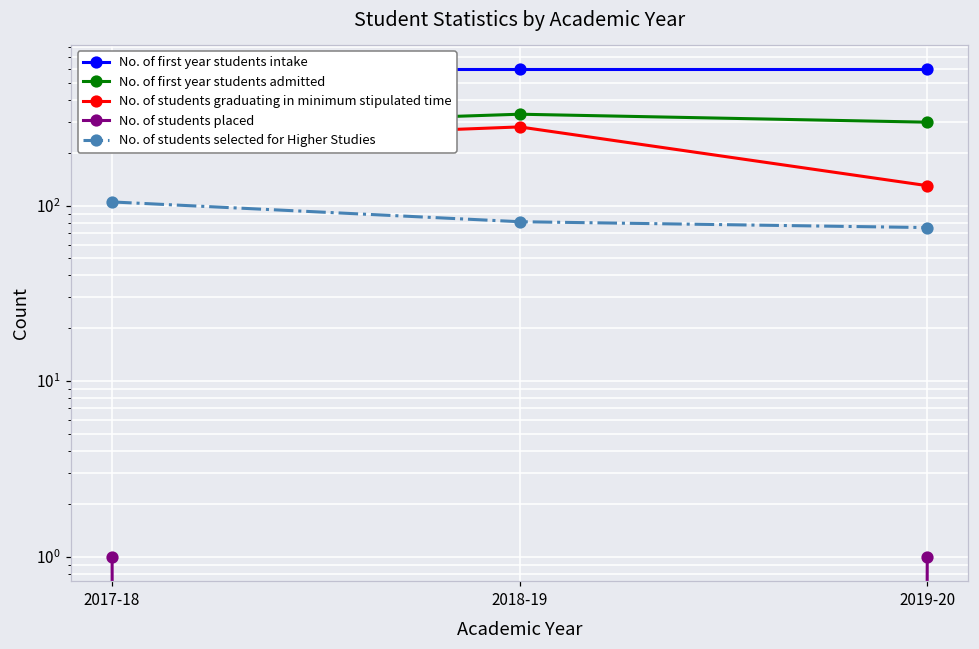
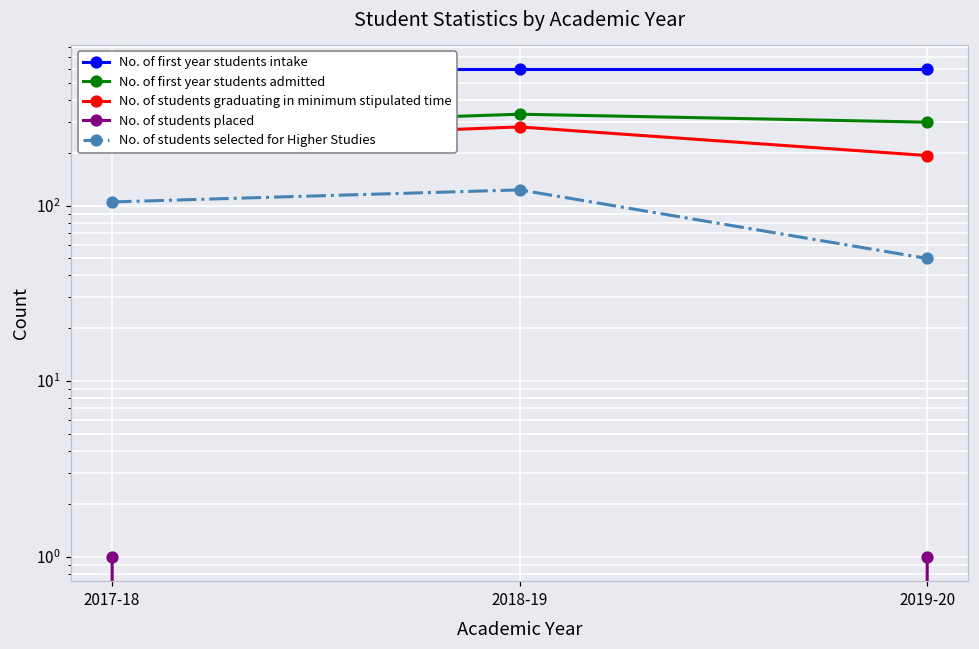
No. of students selected for Higher Studies, 2018-19: 80 -> 120
No. of students graduating in minimum stipulated time, 2019-20: 130 -> 190
No. of students selected for Higher Studies, 2019-20: 80 -> 50
